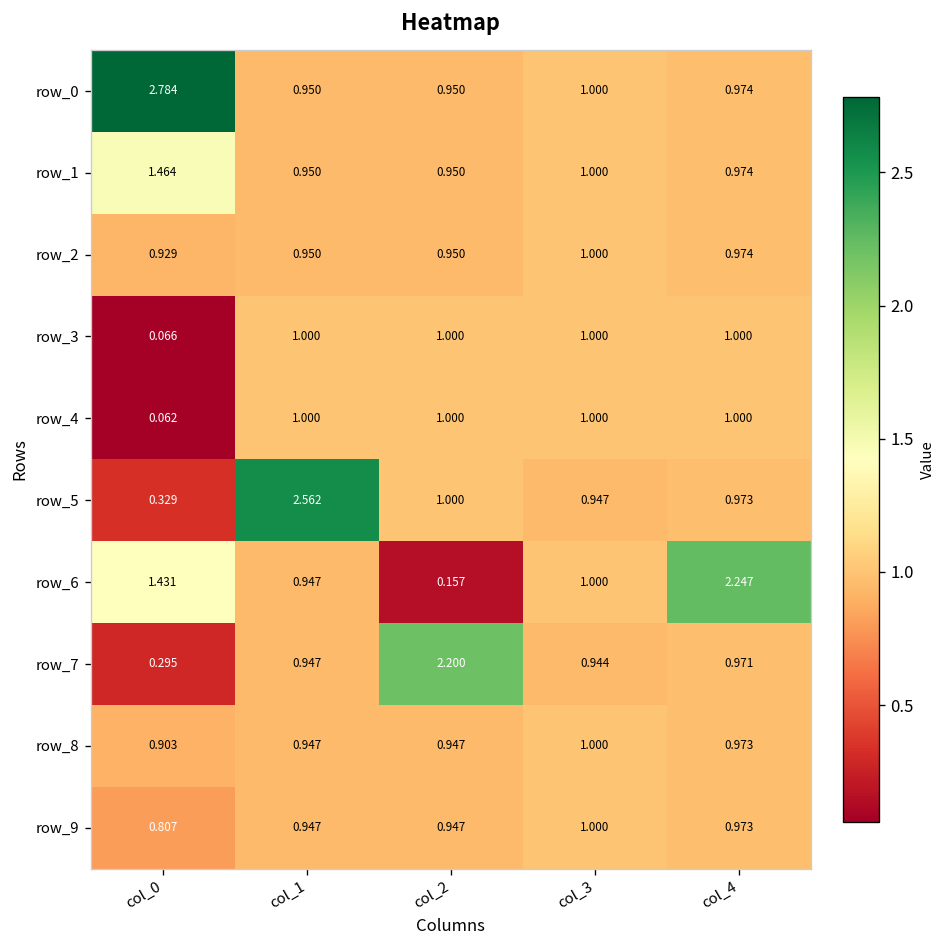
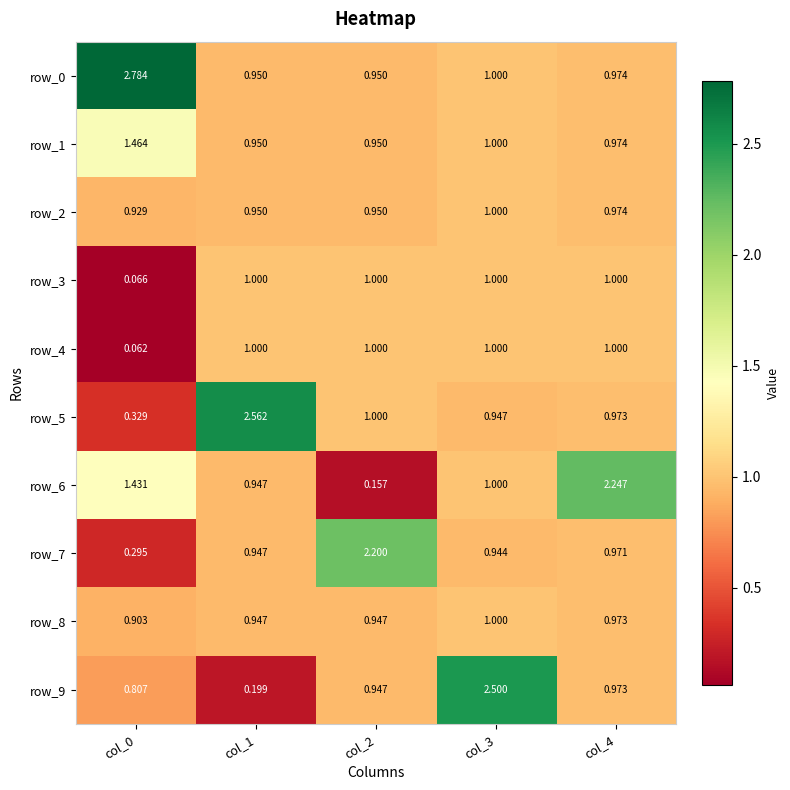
row_9, col_1: 0.947 -> 0.199
row_9, col_3: 1.000 -> 2.500
